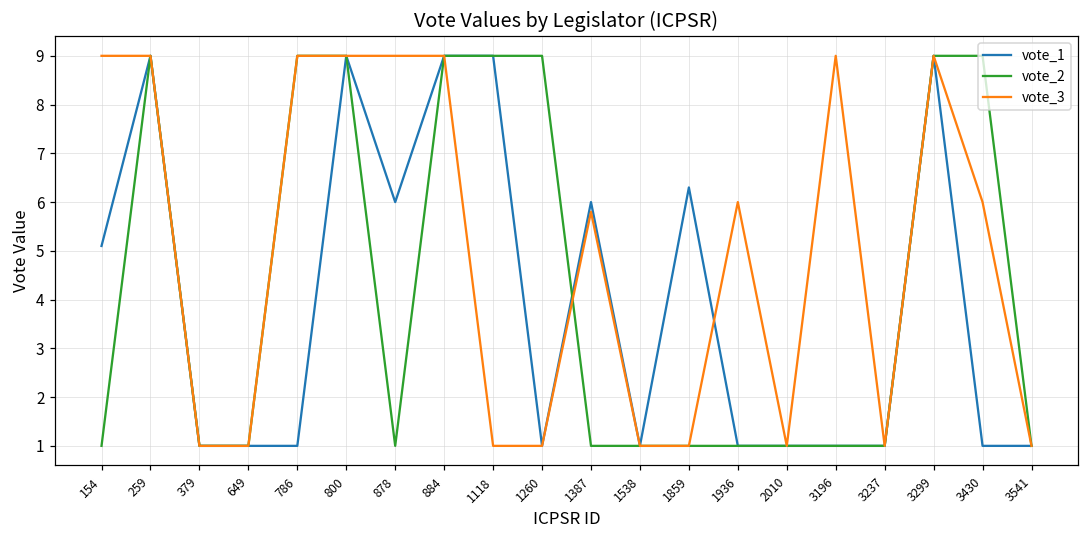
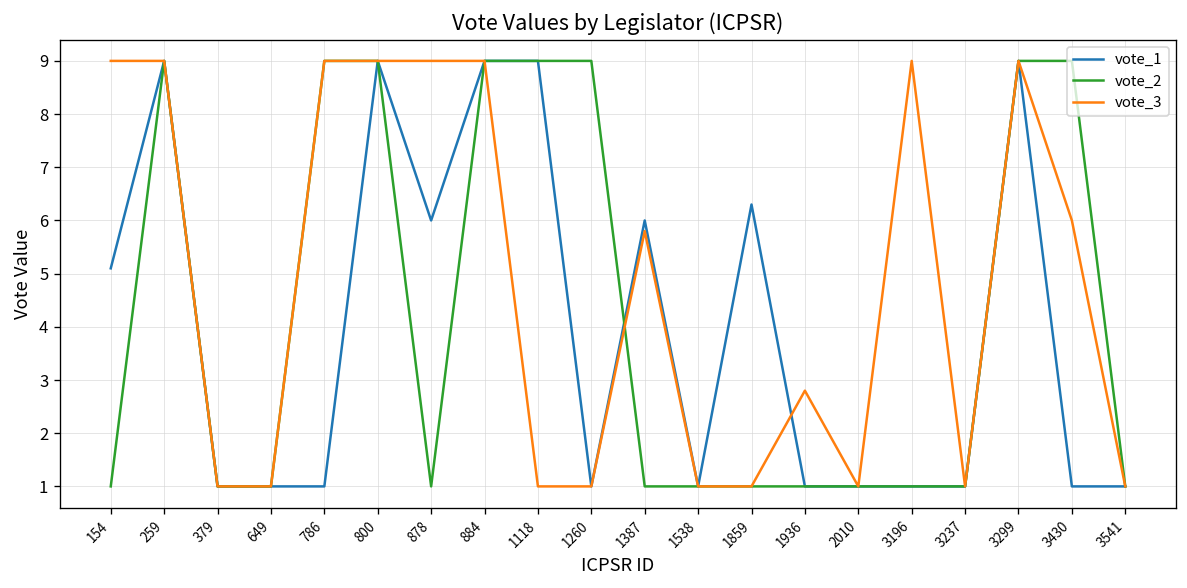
vote_3, 1936: 6.0 -> 2.8
